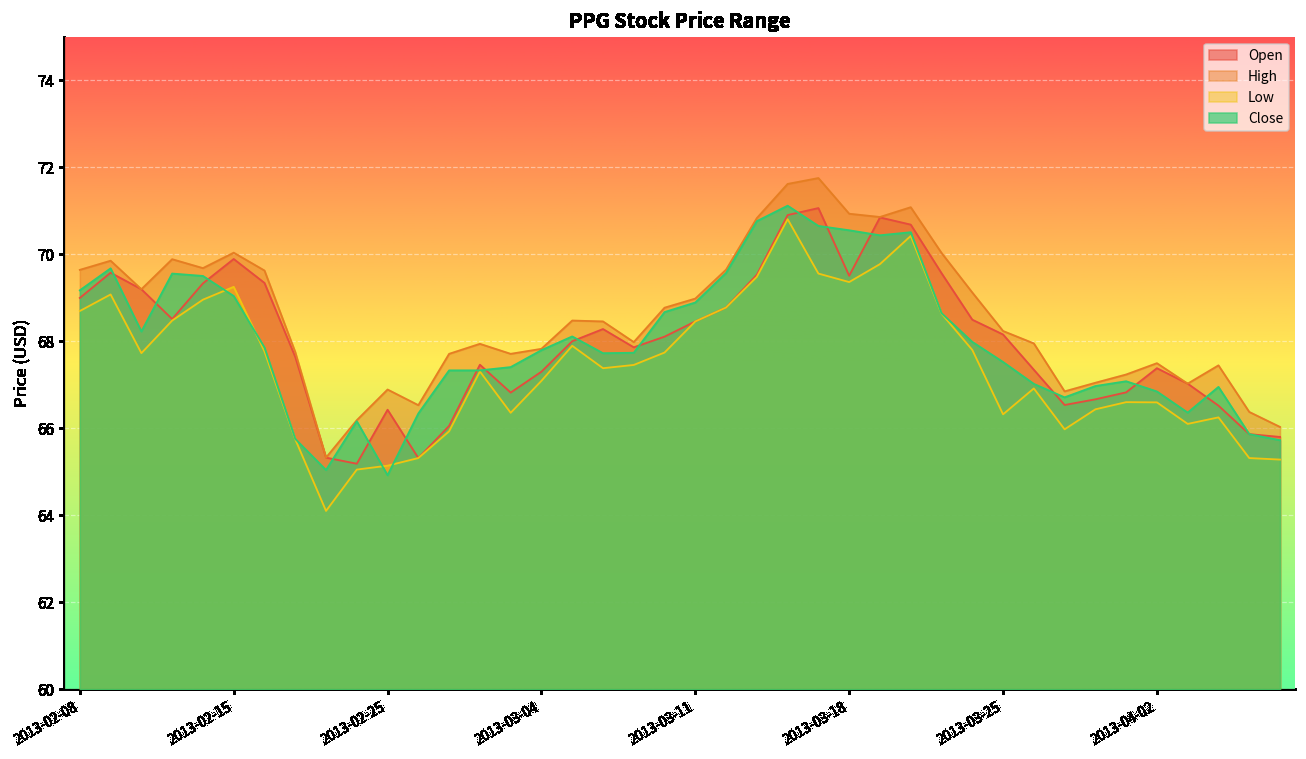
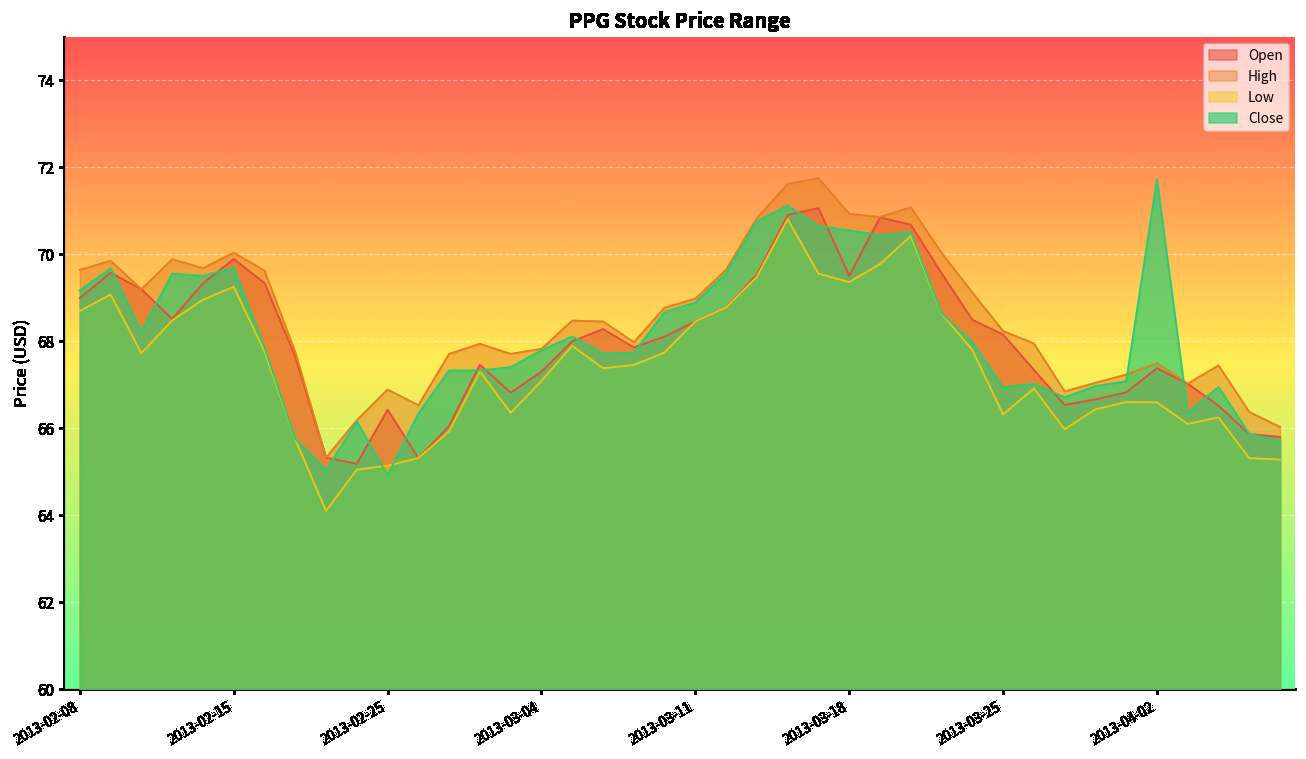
Close, 2013-02-15: 69.0 -> 69.7
Close, 2013-03-25: 67.5 -> 66.9
Close, 2013-04-02: 66.8 -> 71.7
